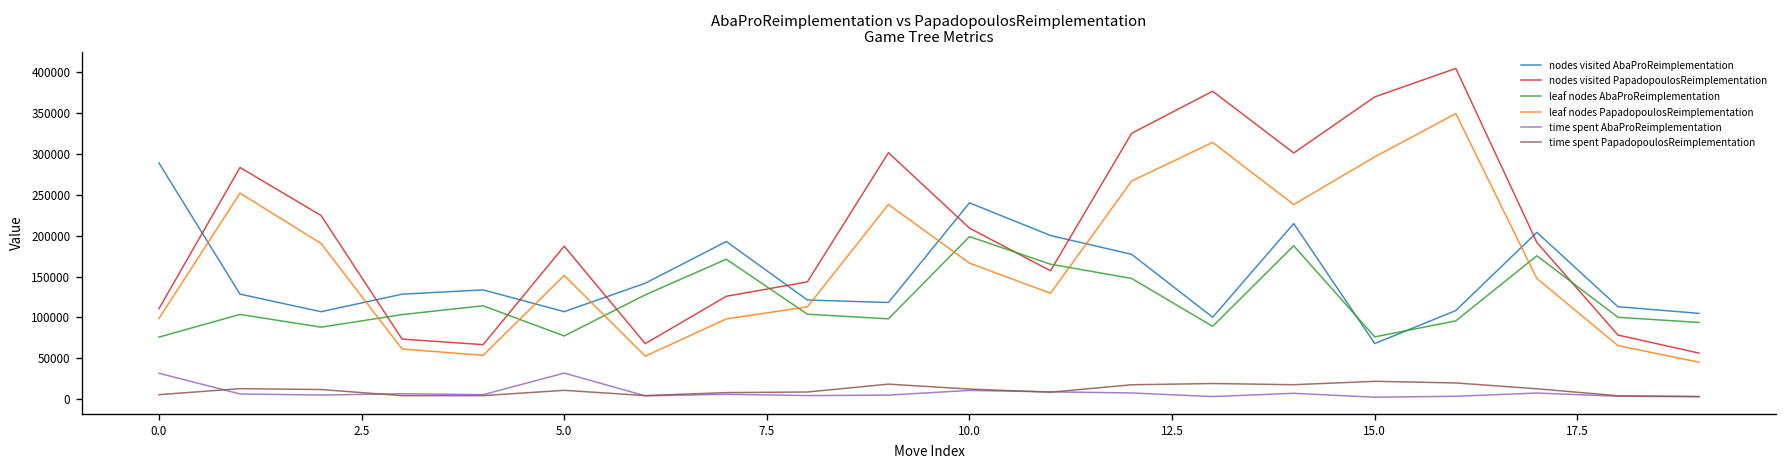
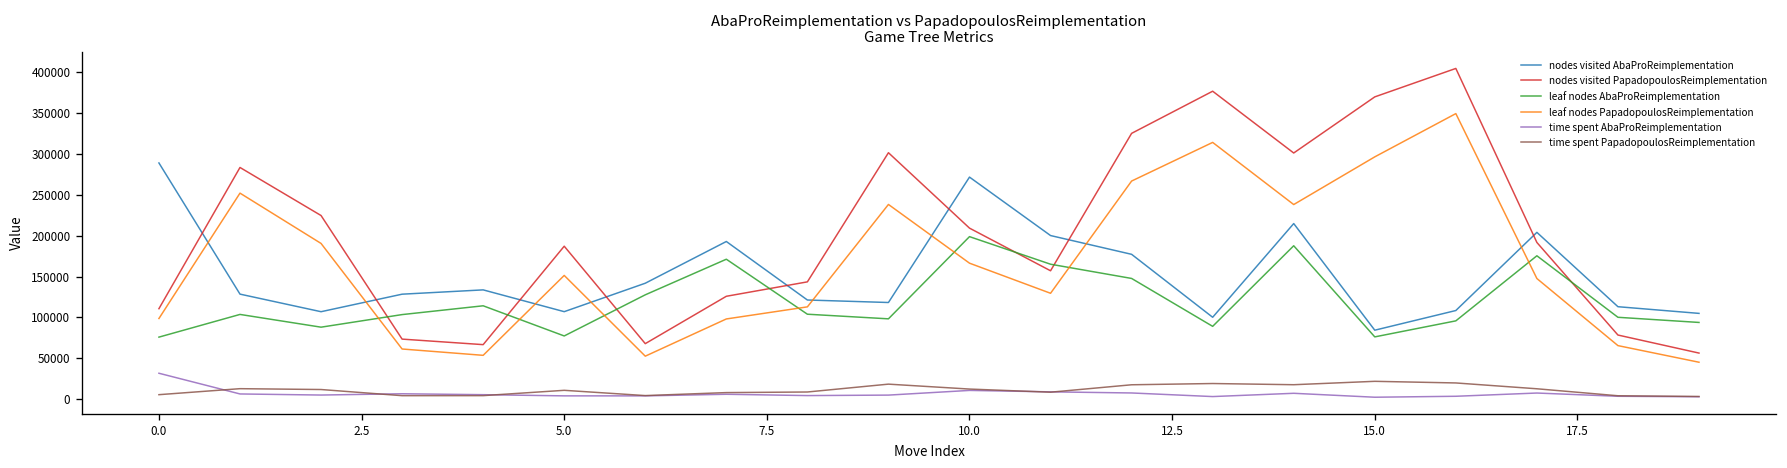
time spent AbaProReimplementation, 5.0: 30000 -> 0
nodes visited AbaProReimplementation, 10.0: 240000 -> 270000
nodes visited AbaProReimplementation, 15.0: 70000 -> 80000
